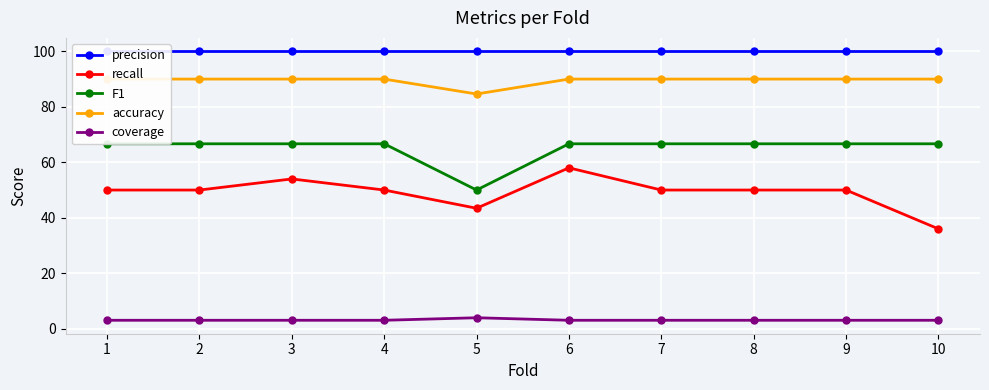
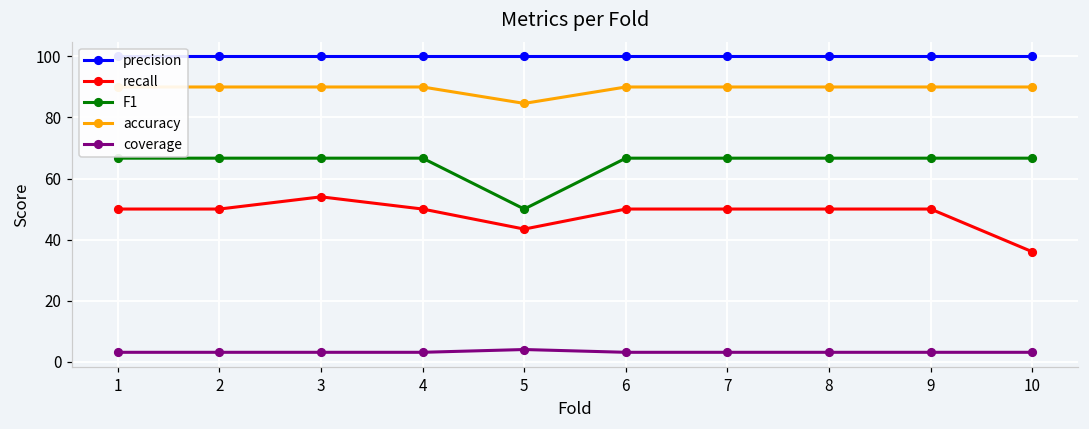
recall, 6: 58 -> 50
